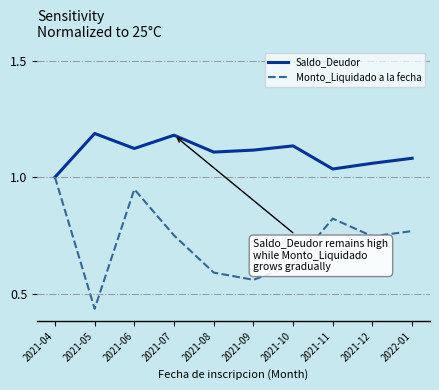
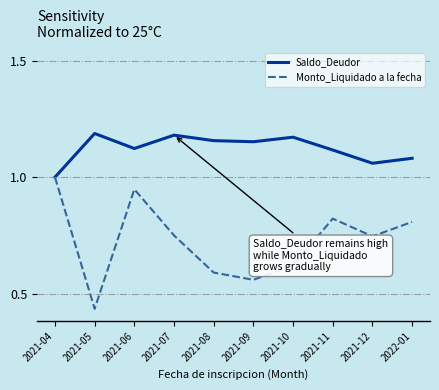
Saldo_Deudor, 2021-08: 1.11 -> 1.16
Saldo_Deudor, 2021-09: 1.12 -> 1.15
Saldo_Deudor, 2021-10: 1.13 -> 1.17
Saldo_Deudor, 2021-11: 1.04 -> 1.12
Monto_Liquidado a la fecha, 2022-01: 0.77 -> 0.81
